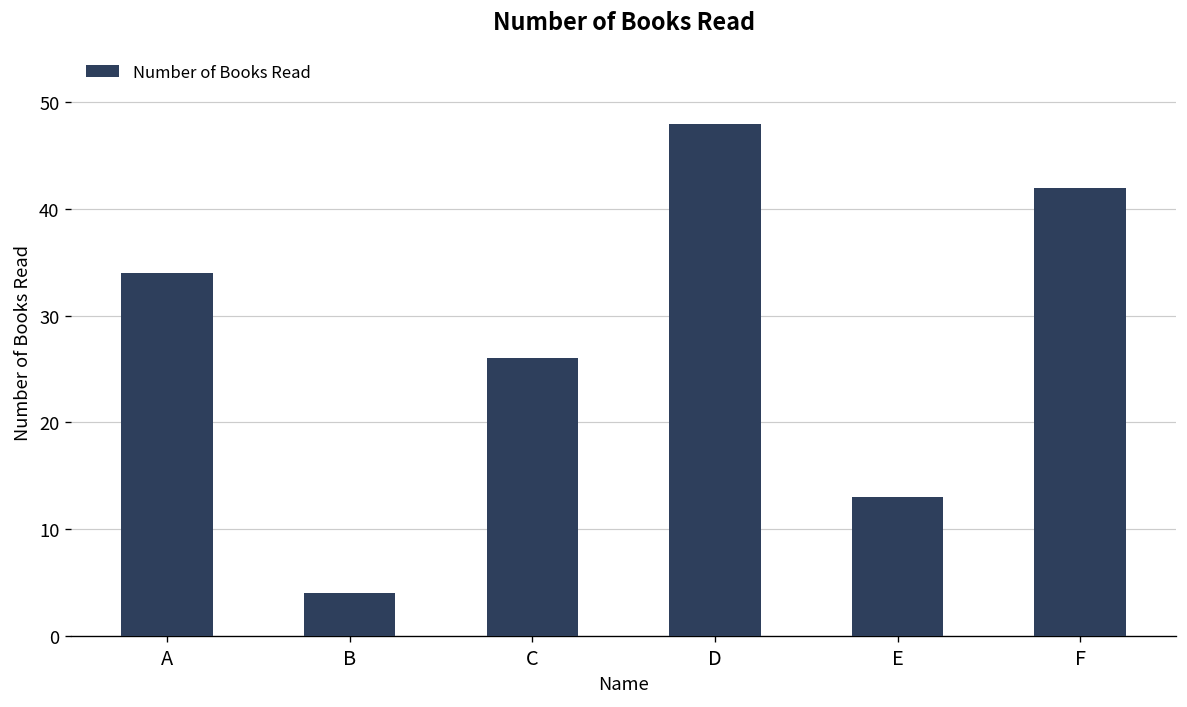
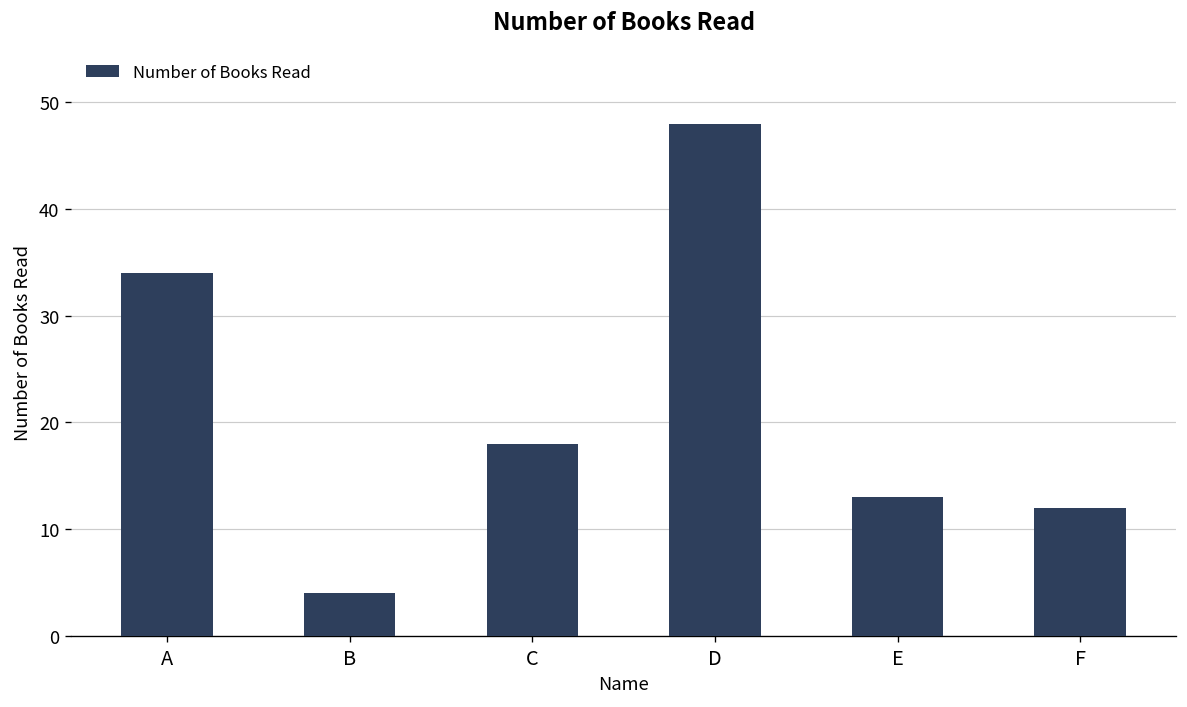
C: 26 -> 18
F: 42 -> 12
